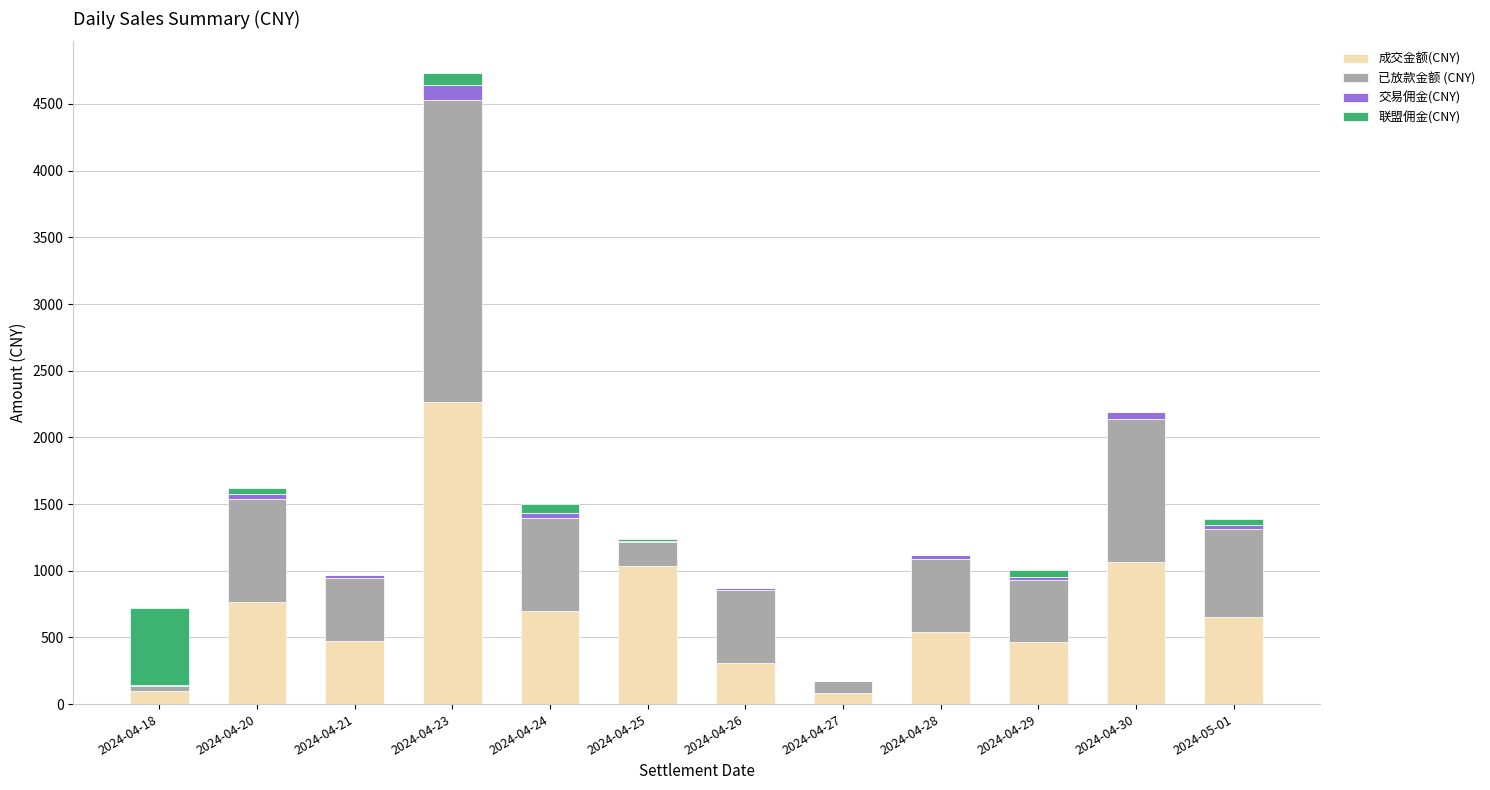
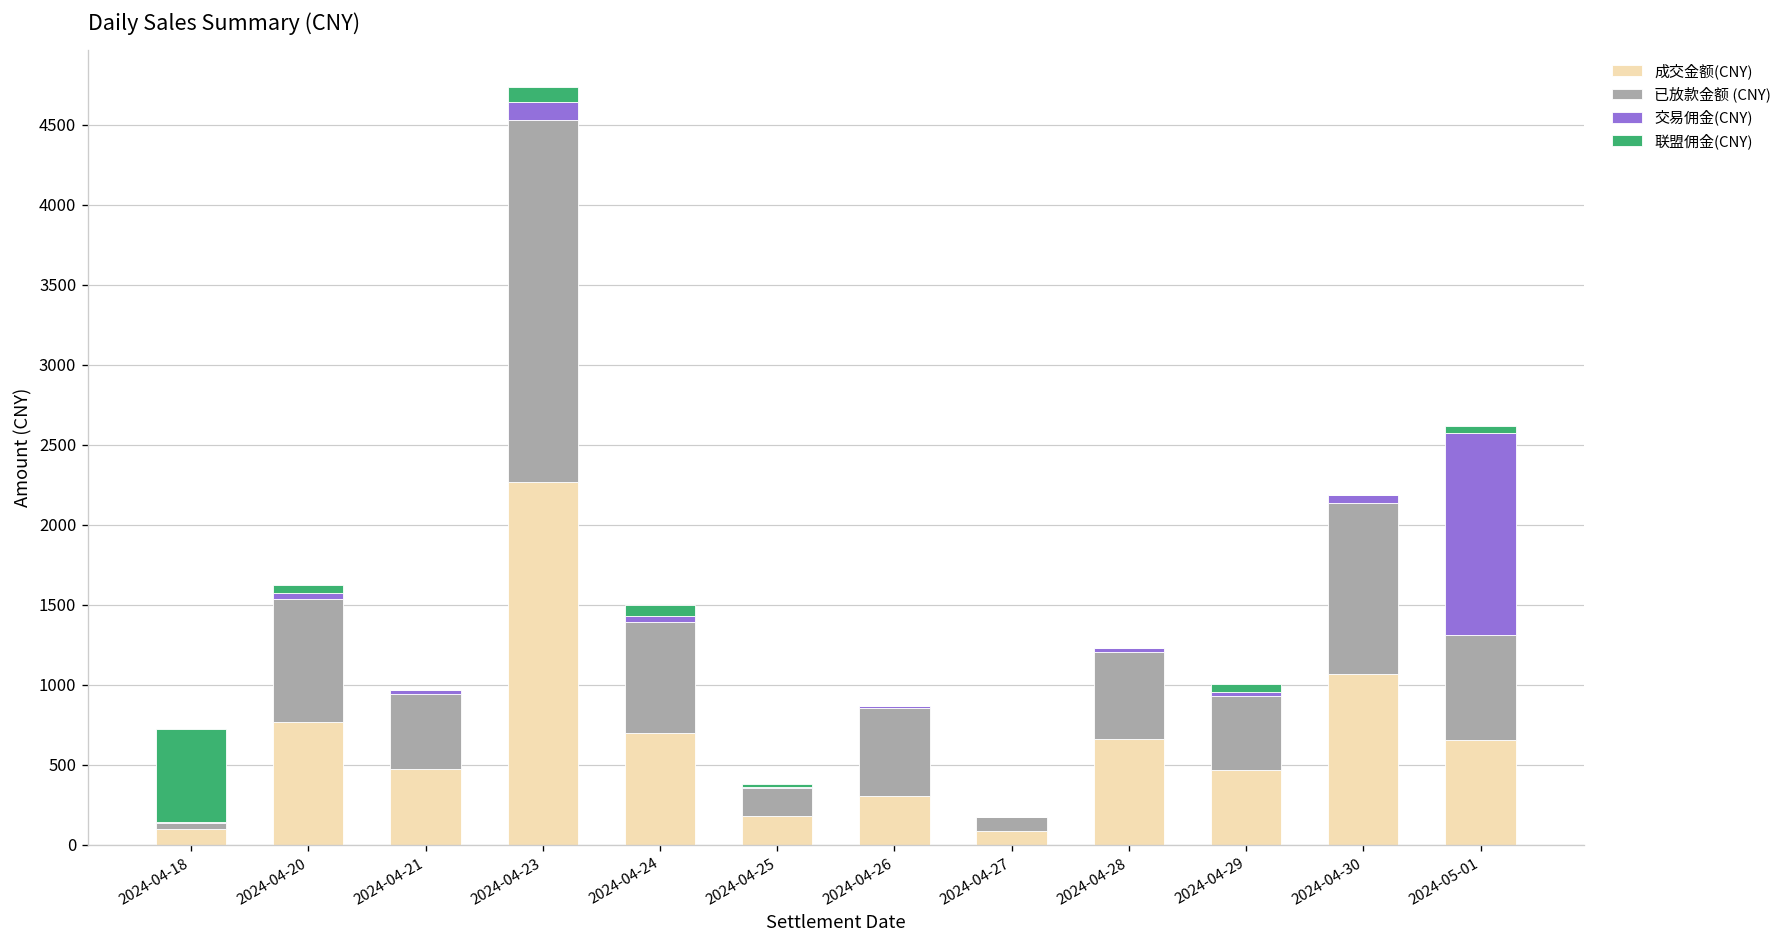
成交金额(CNY), 2024-04-25: 1040 -> 180
成交金额(CNY), 2024-04-28: 540 -> 660
交易佣金(CNY), 2024-05-01: 30 -> 1260
